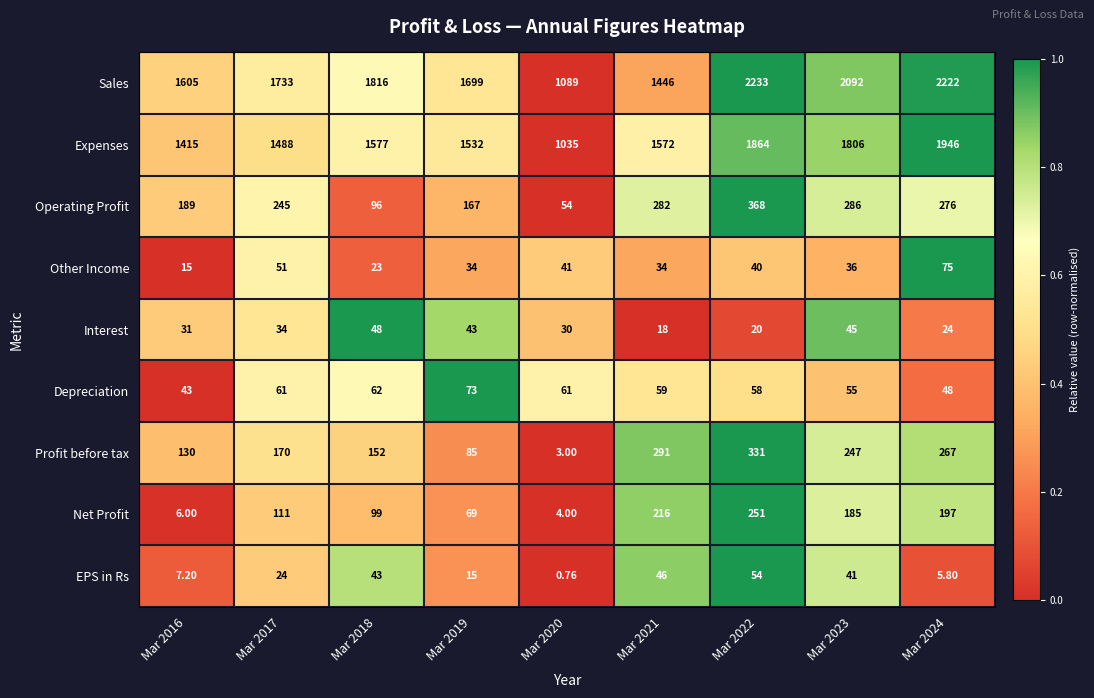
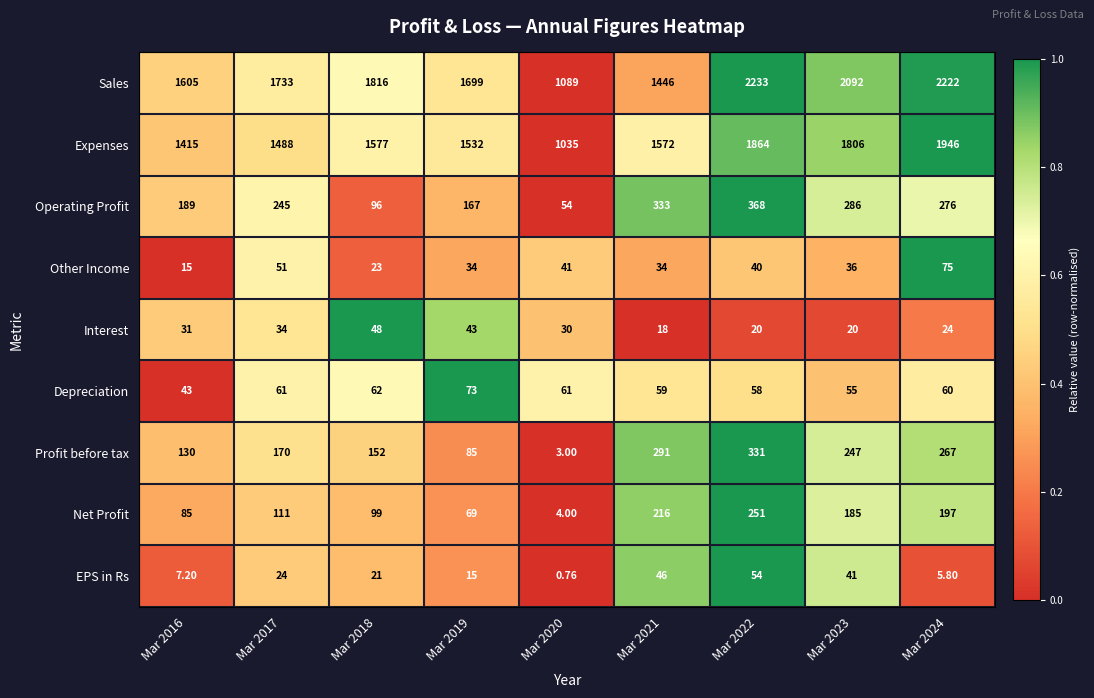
Operating Profit, Mar 2021: 282 -> 333
Interest, Mar 2023: 45 -> 20
Depreciation, Mar 2024: 48 -> 60
Net Profit, Mar 2016: 6.00 -> 85
EPS in Rs, Mar 2018: 43 -> 21
